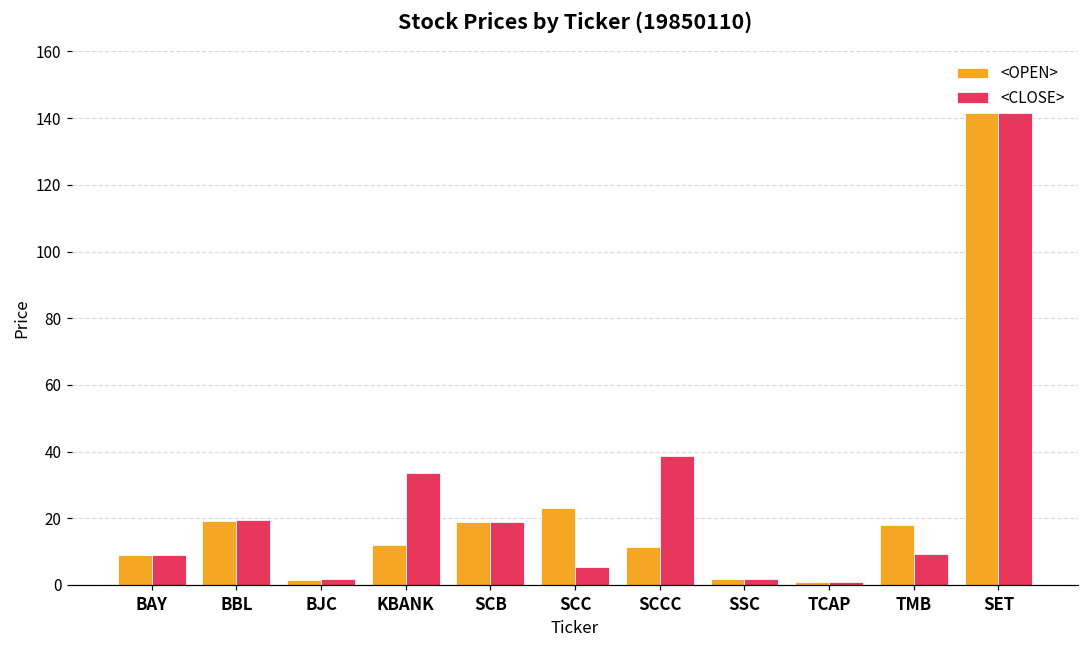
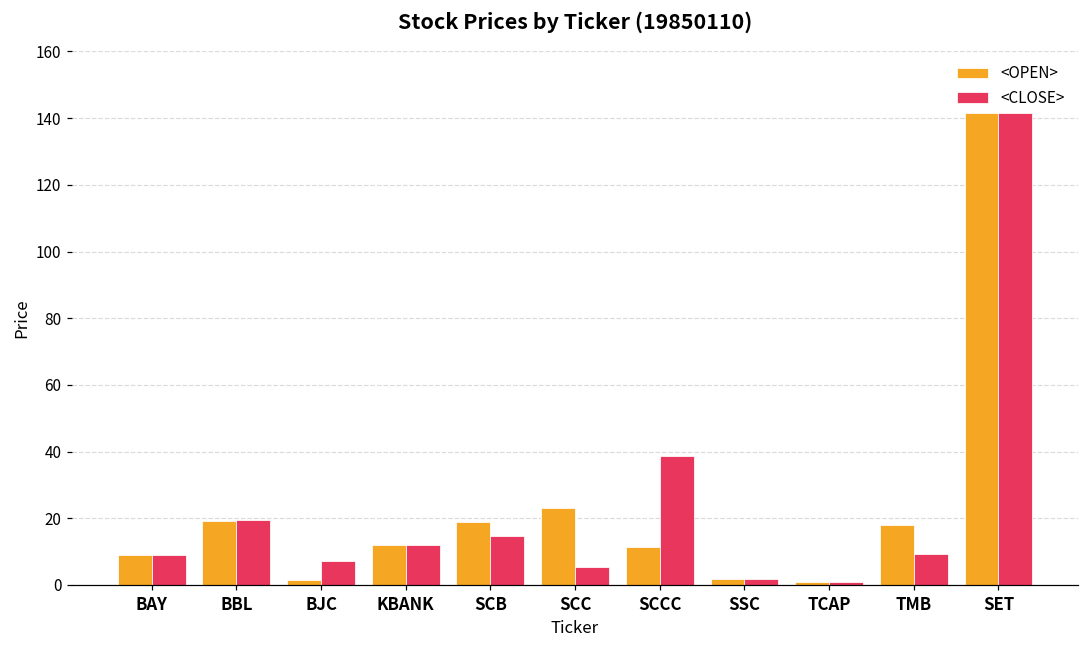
<CLOSE>, BJC: 2 -> 7
<CLOSE>, KBANK: 33 -> 12
<CLOSE>, SCB: 19 -> 15
